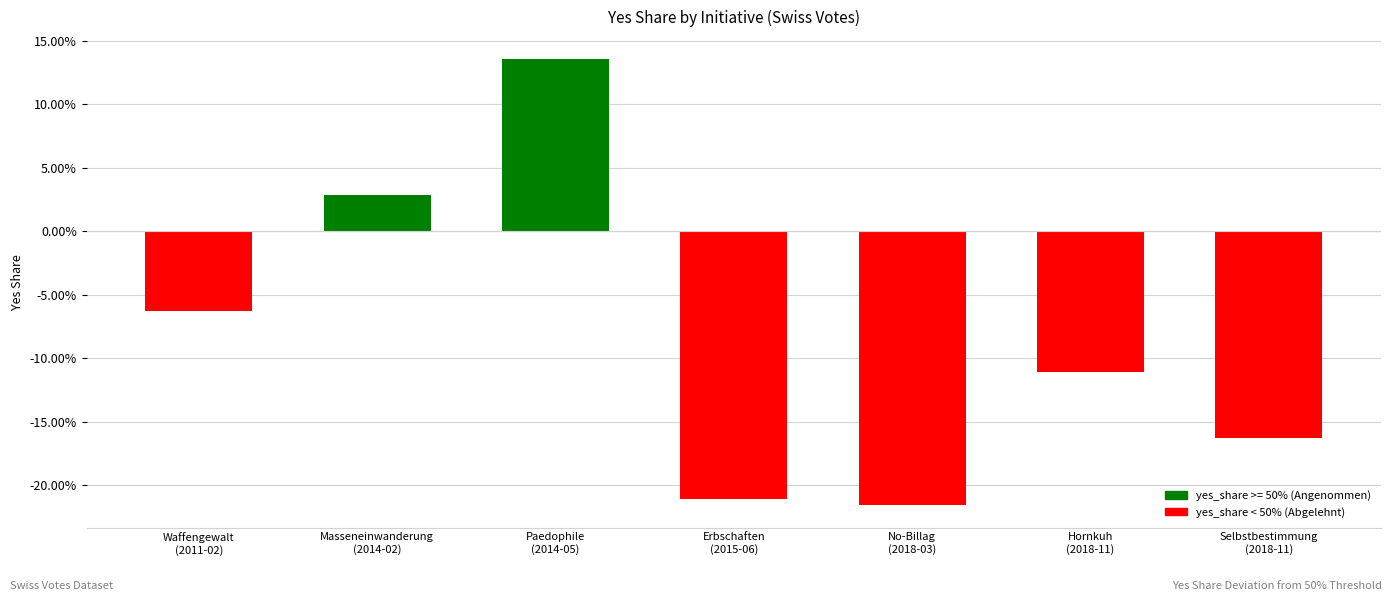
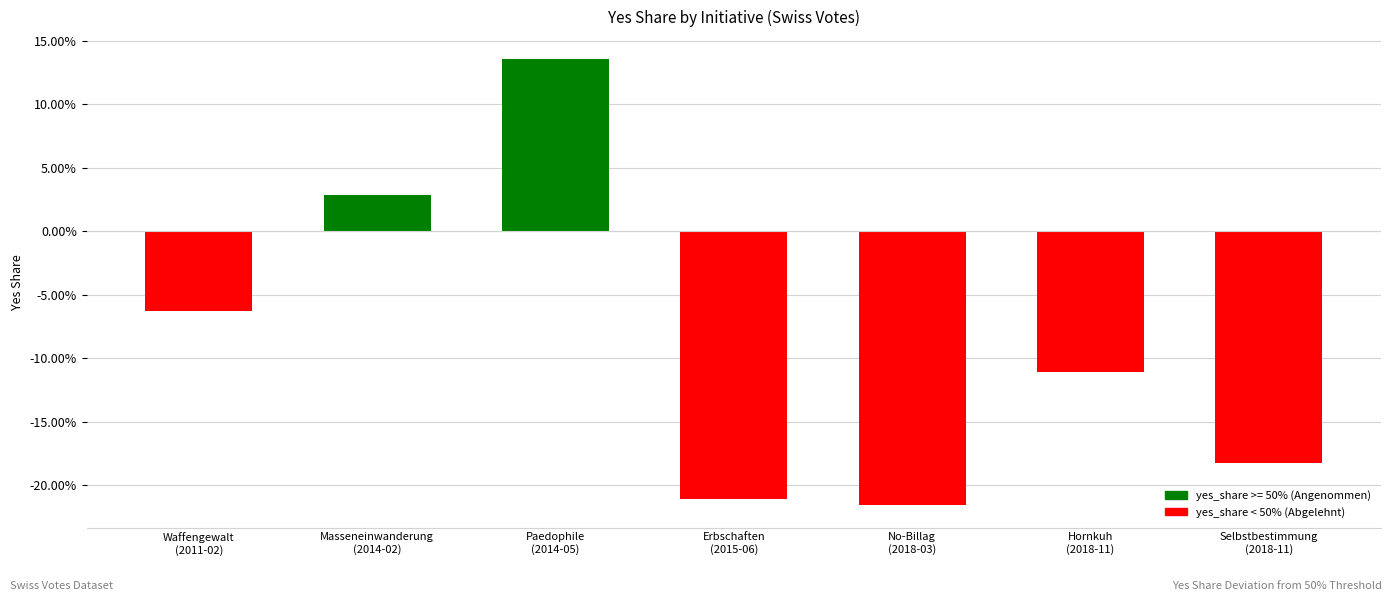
Selbstbestimmung (2018-11): -16.3% -> -18.3%
